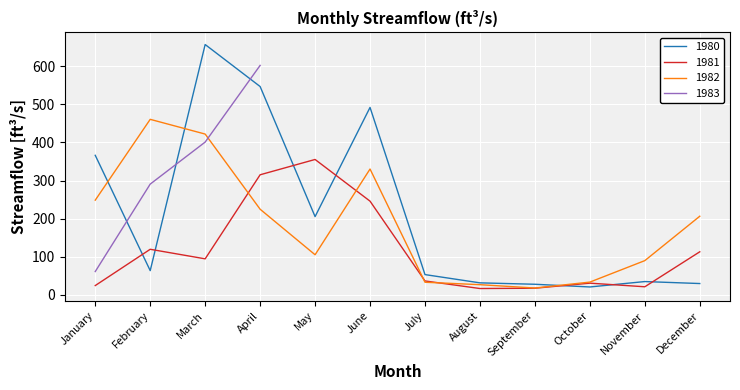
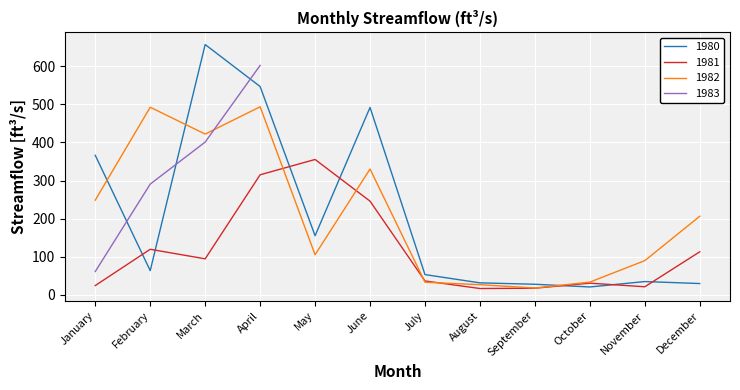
1982, February: 460 -> 490
1982, April: 220 -> 490
1980, May: 210 -> 160
